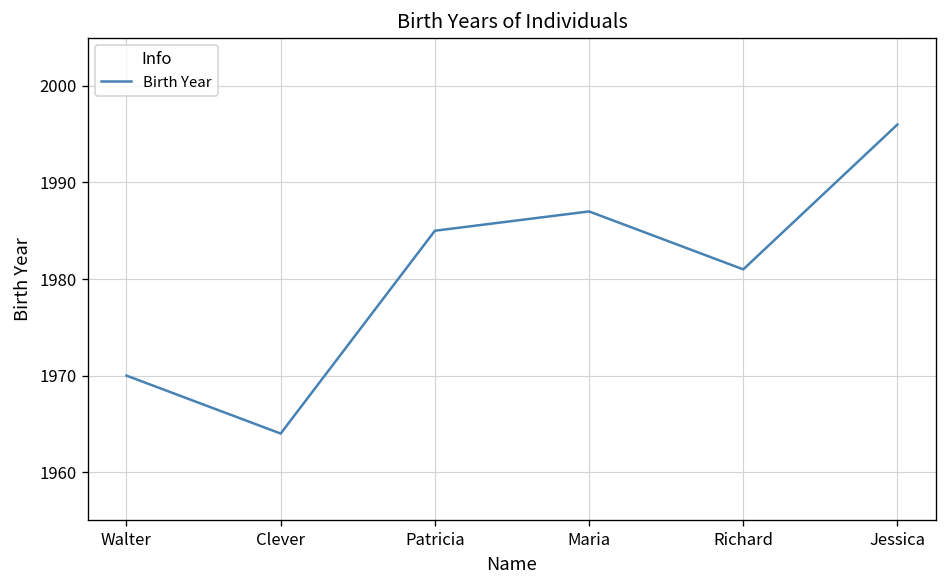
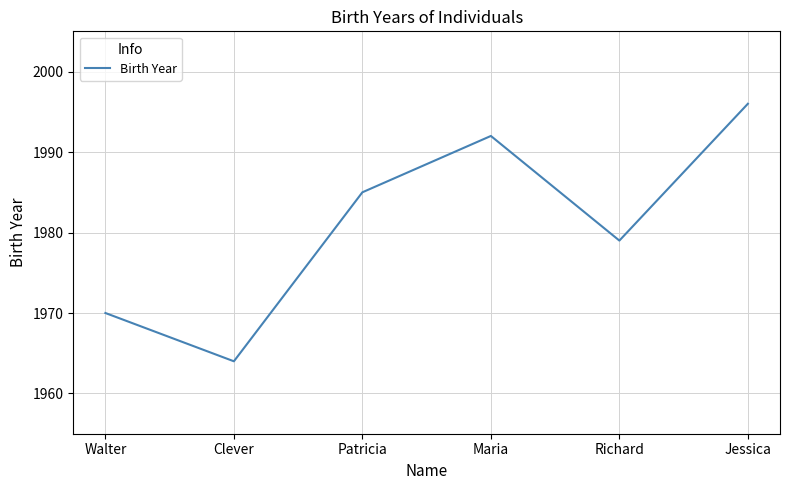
Maria: 1987 -> 1992
Richard: 1981 -> 1979
